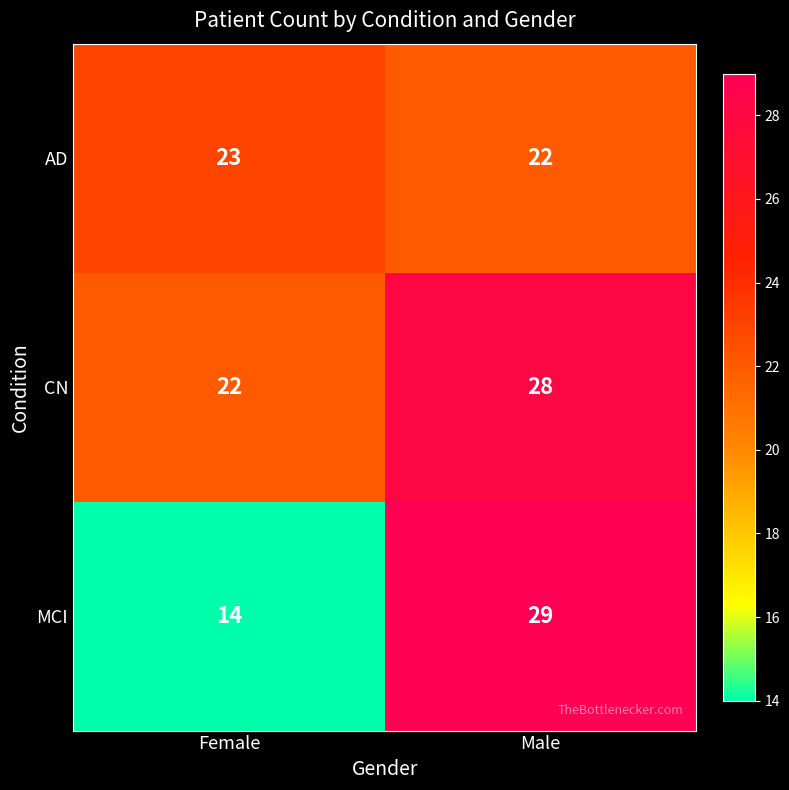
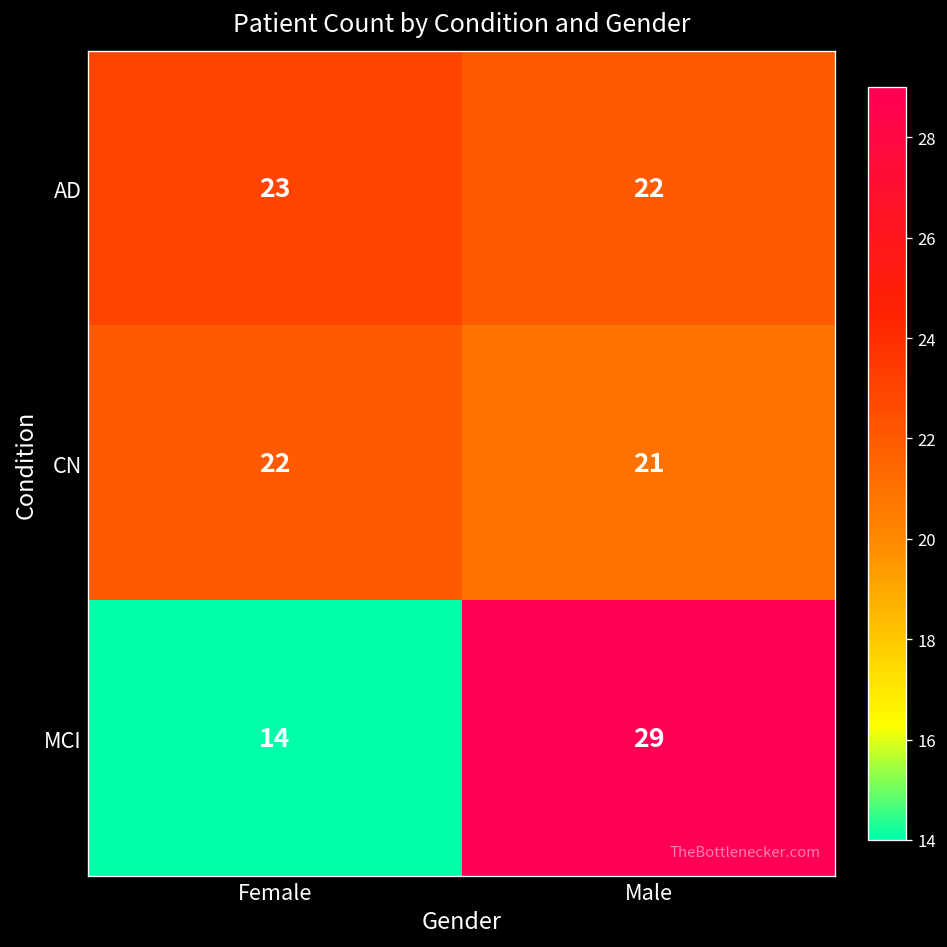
CN, Male: 28 -> 21
